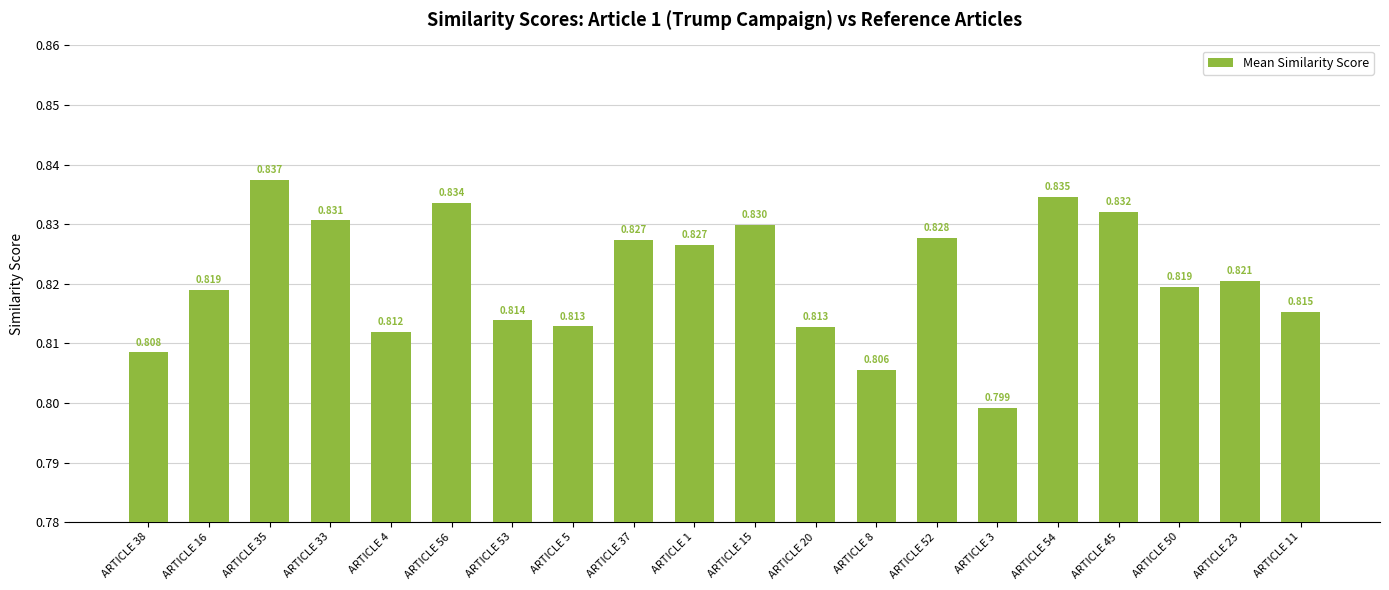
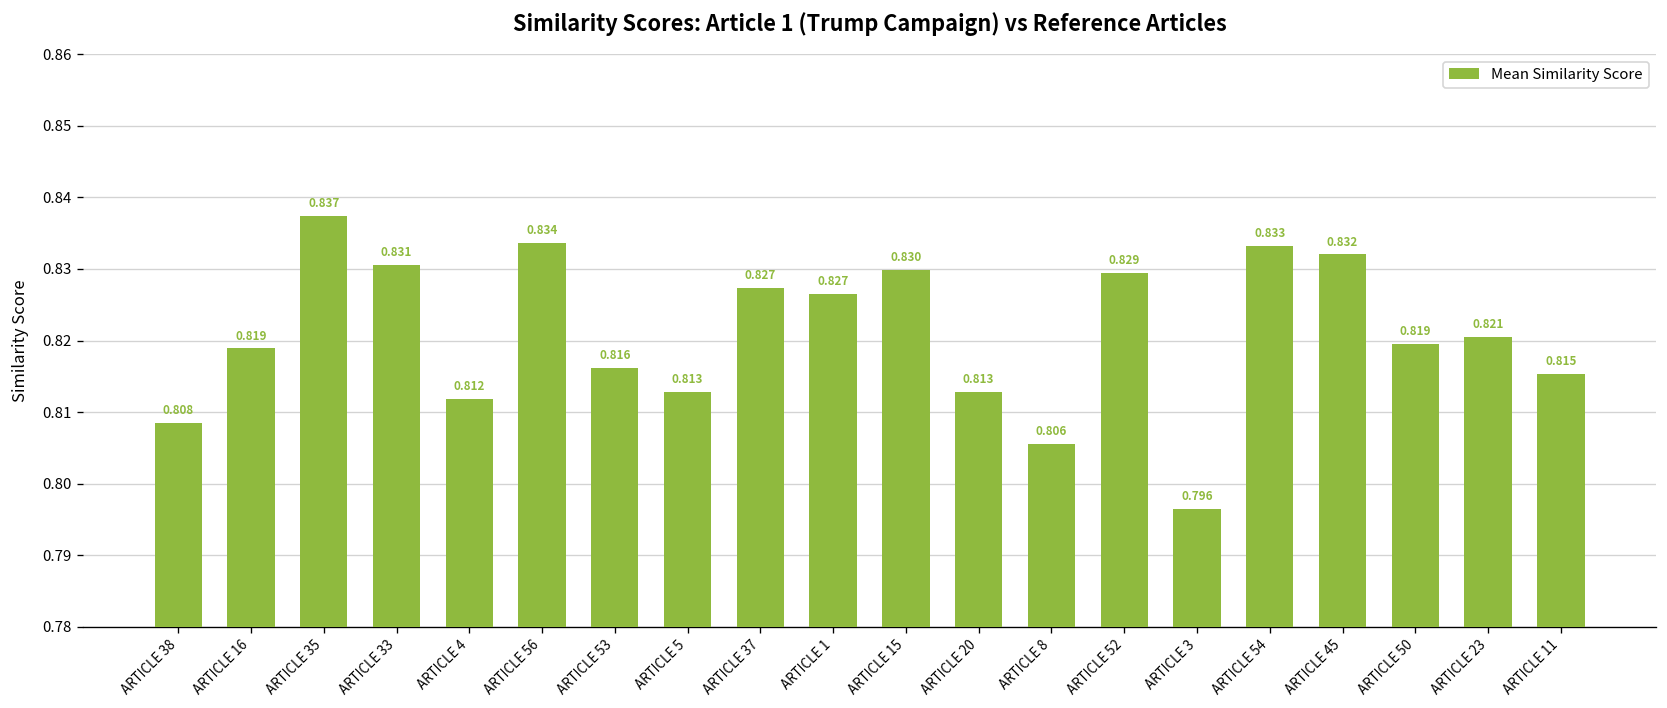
ARTICLE 53: 0.814 -> 0.816
ARTICLE 52: 0.828 -> 0.829
ARTICLE 3: 0.799 -> 0.796
ARTICLE 54: 0.835 -> 0.833
